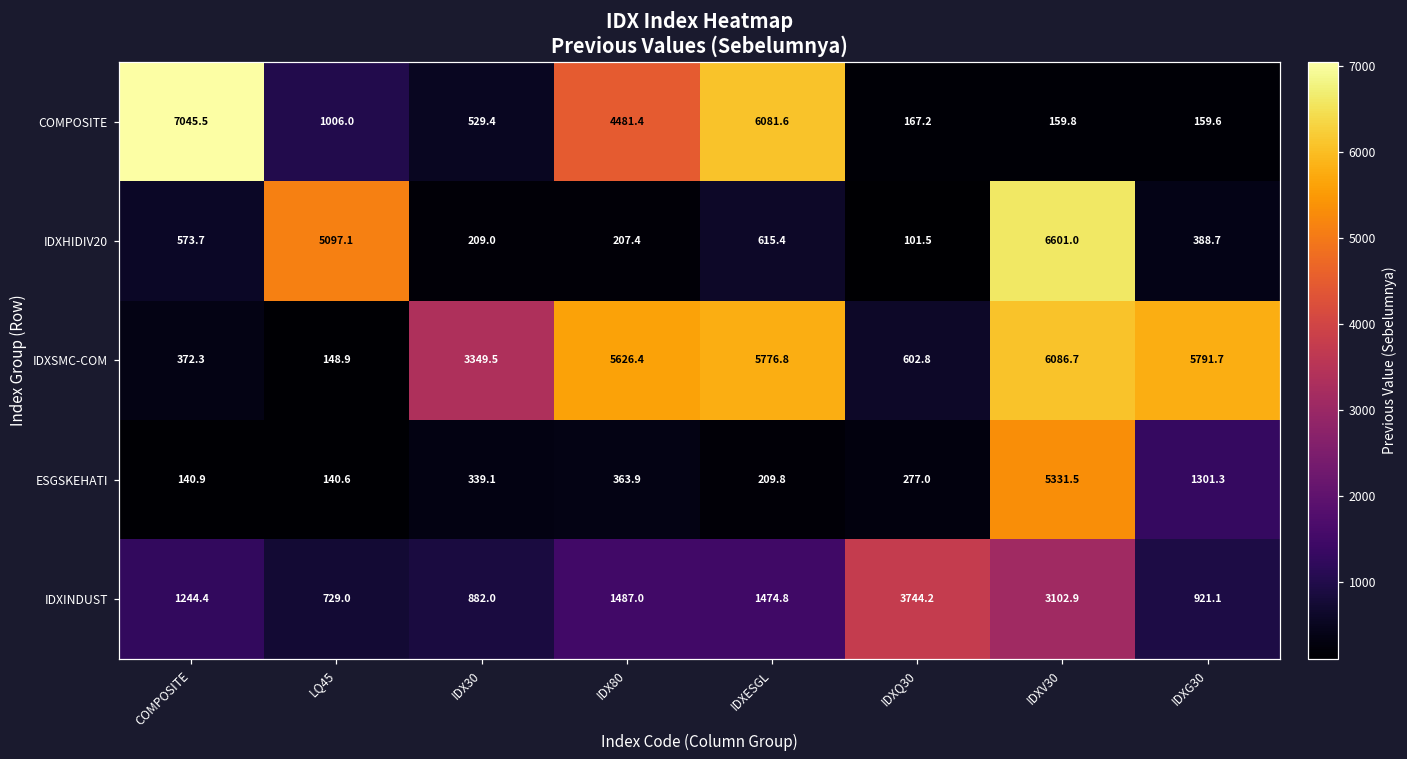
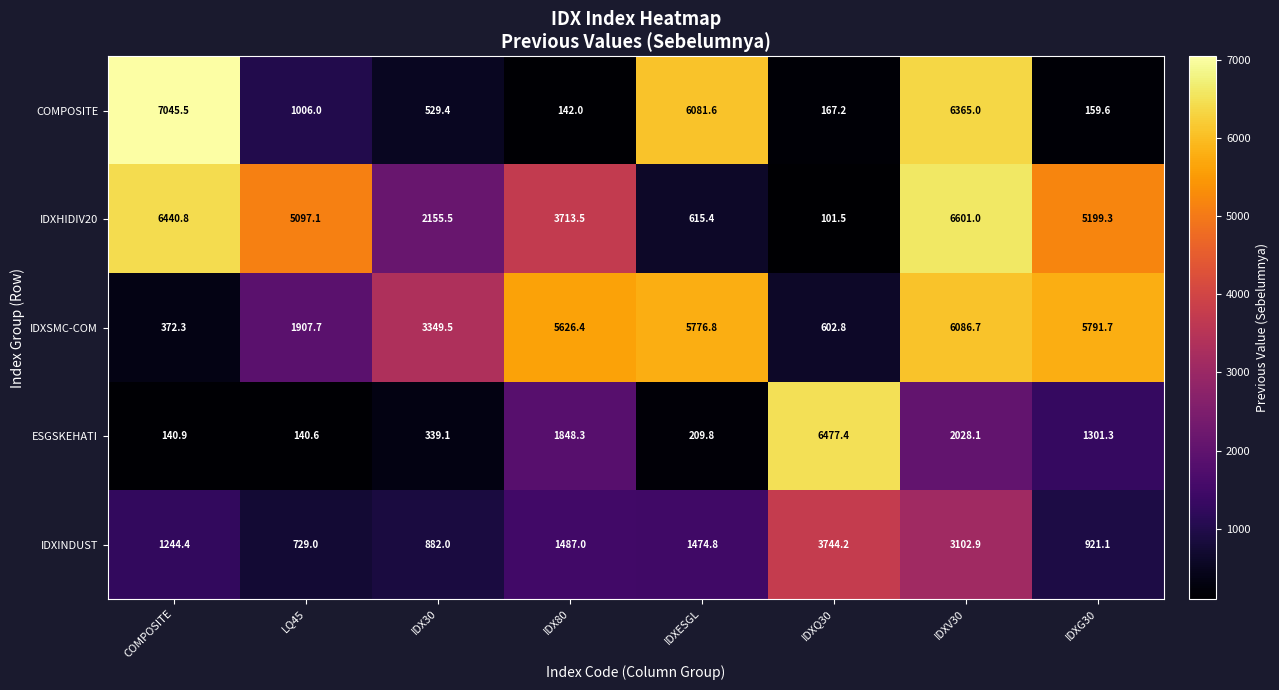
COMPOSITE, IDX80: 4481.4 -> 142.0
COMPOSITE, IDXV30: 159.8 -> 6365.0
IDXHIDIV20, COMPOSITE: 573.7 -> 6440.8
IDXHIDIV20, IDX30: 209.0 -> 2155.5
IDXHIDIV20, IDX80: 207.4 -> 3713.5
IDXHIDIV20, IDXG30: 388.7 -> 5199.3
IDXSMC-COM, LQ45: 148.9 -> 1907.7
ESGSKEHATI, IDX80: 363.9 -> 1848.3
ESGSKEHATI, IDXQ30: 277.0 -> 6477.4
ESGSKEHATI, IDXV30: 5331.5 -> 2028.1
